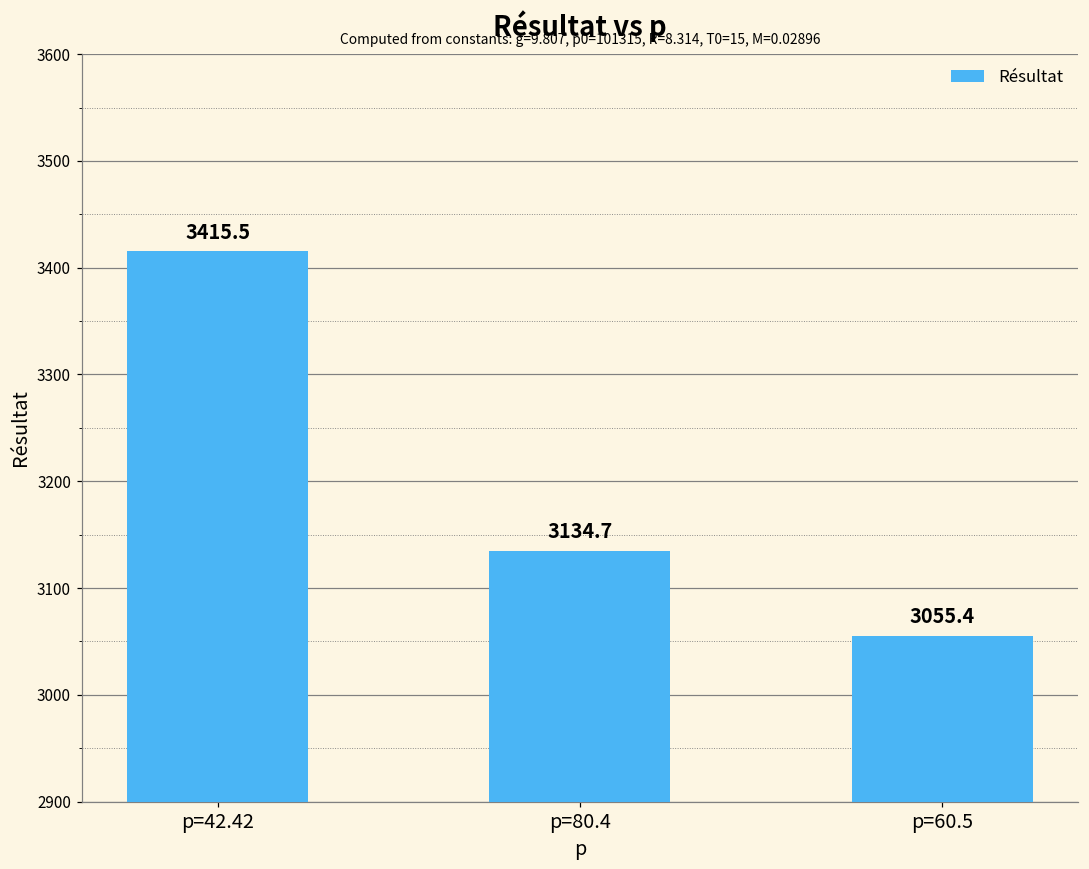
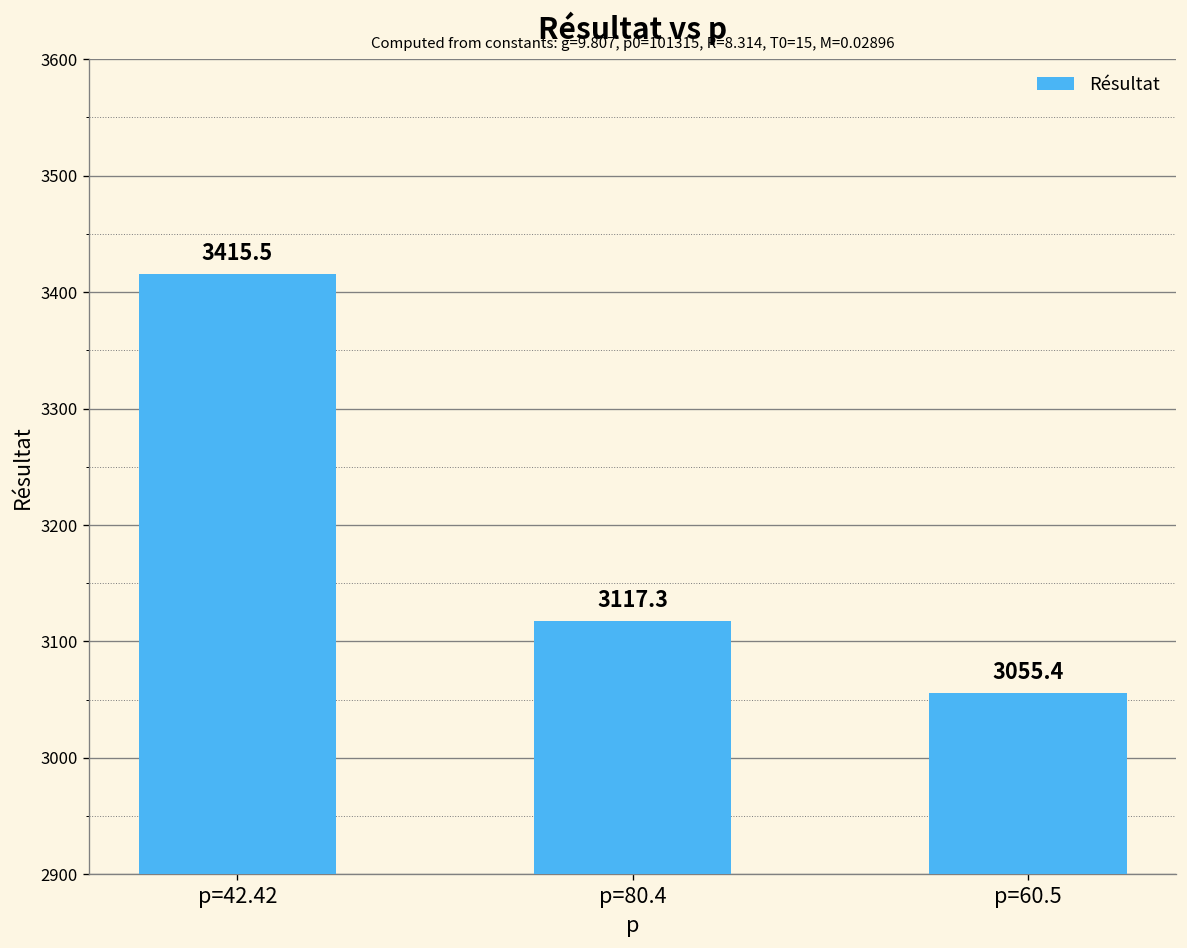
p=80.4: 3134.7 -> 3117.3
